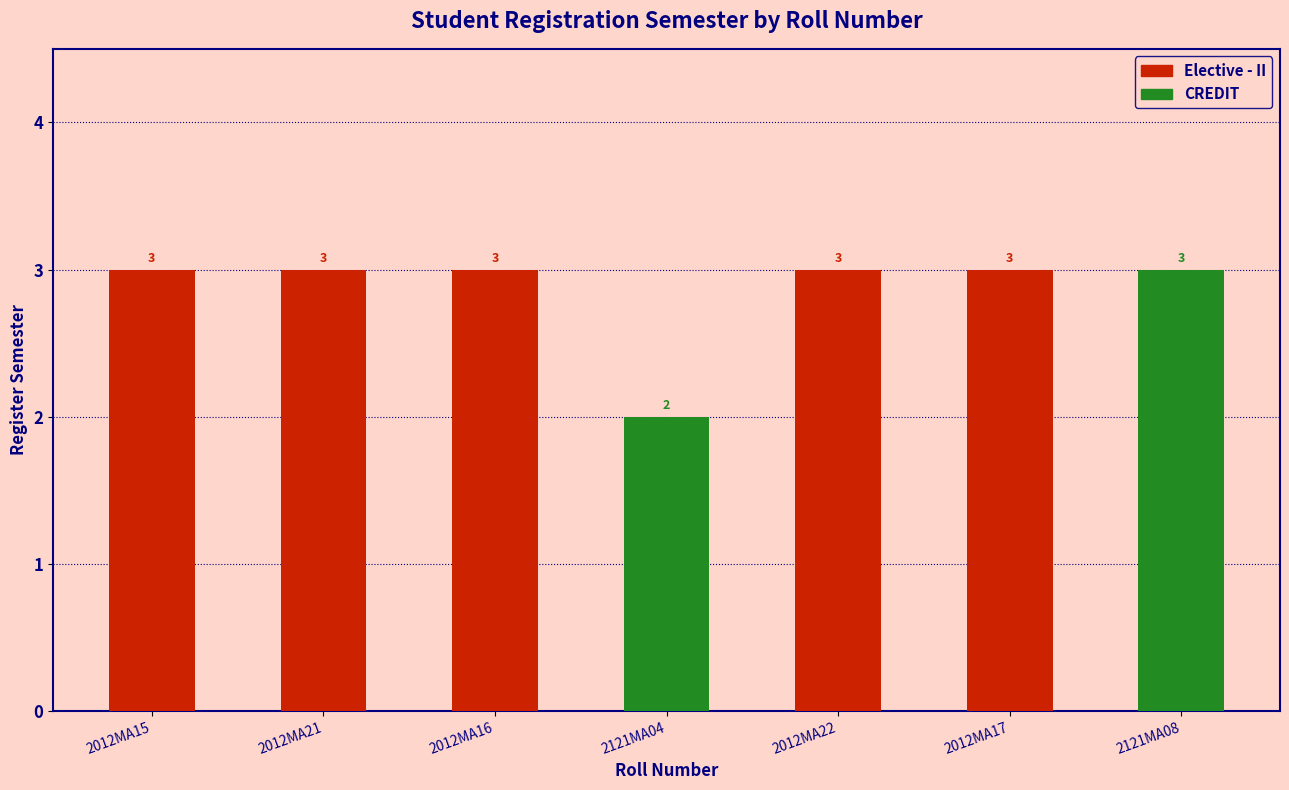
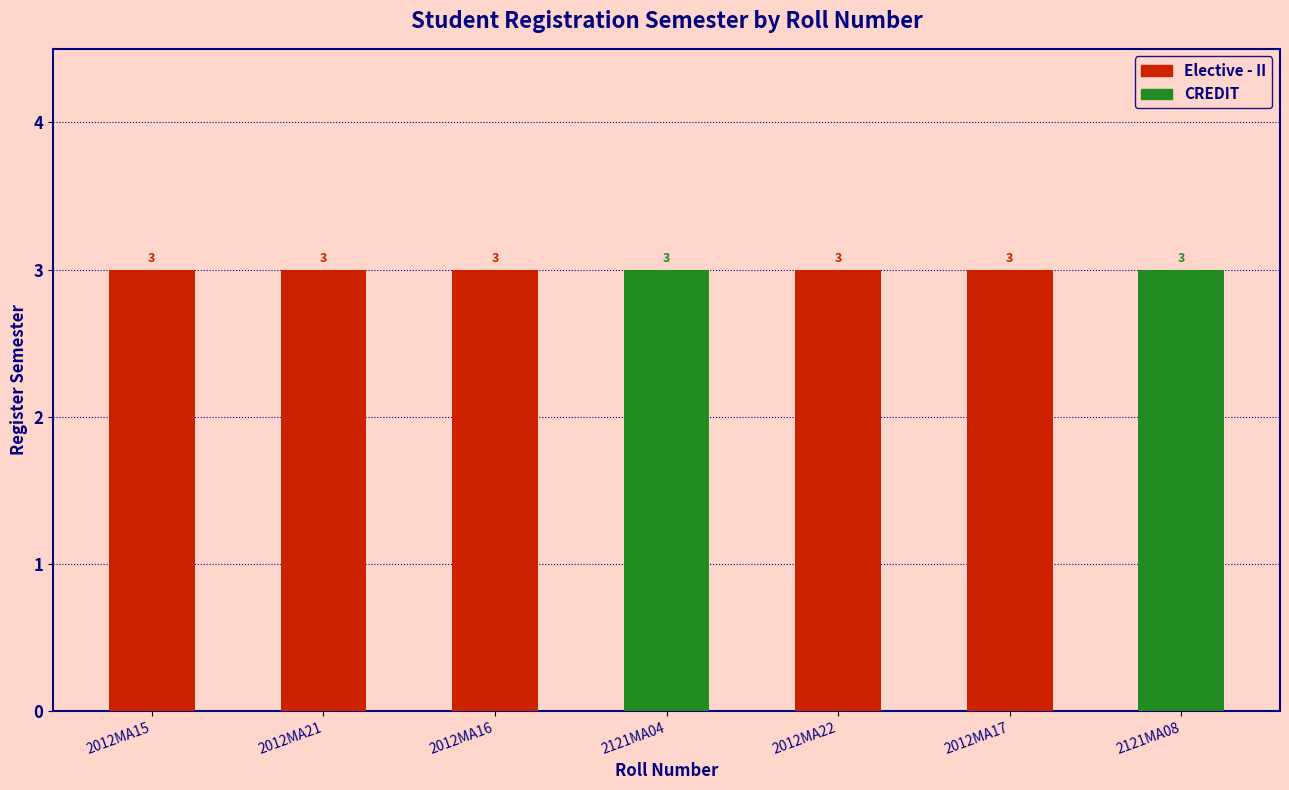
2121MA04: 2 -> 3
